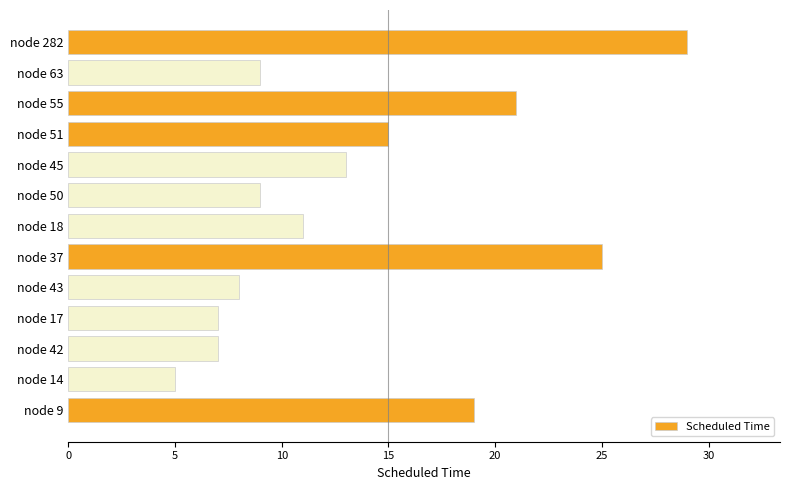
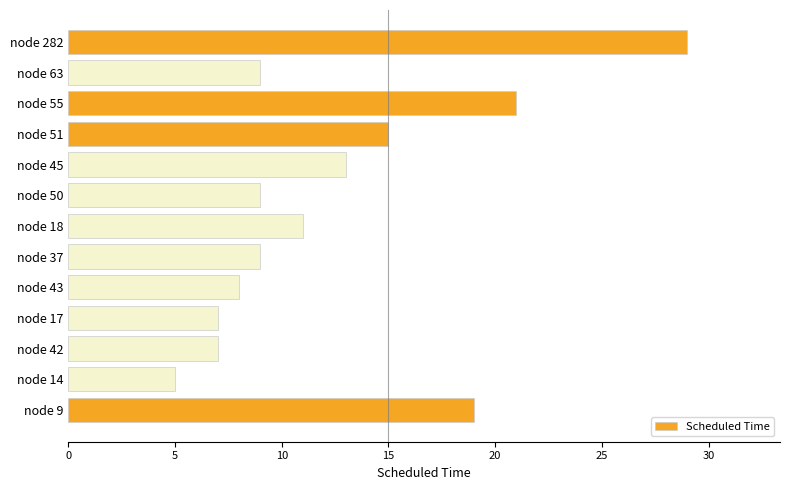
node 37: 25 -> 9
